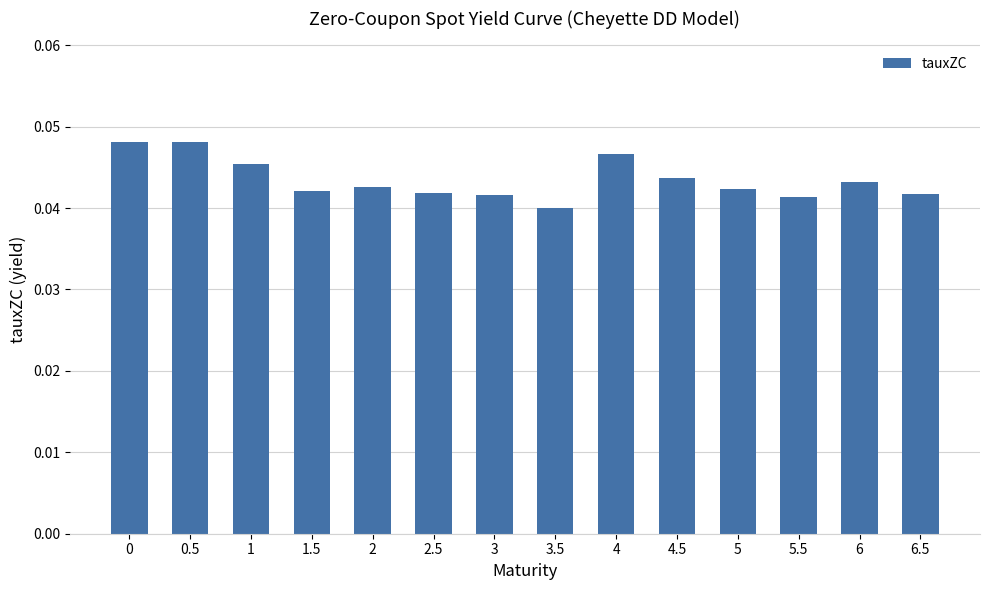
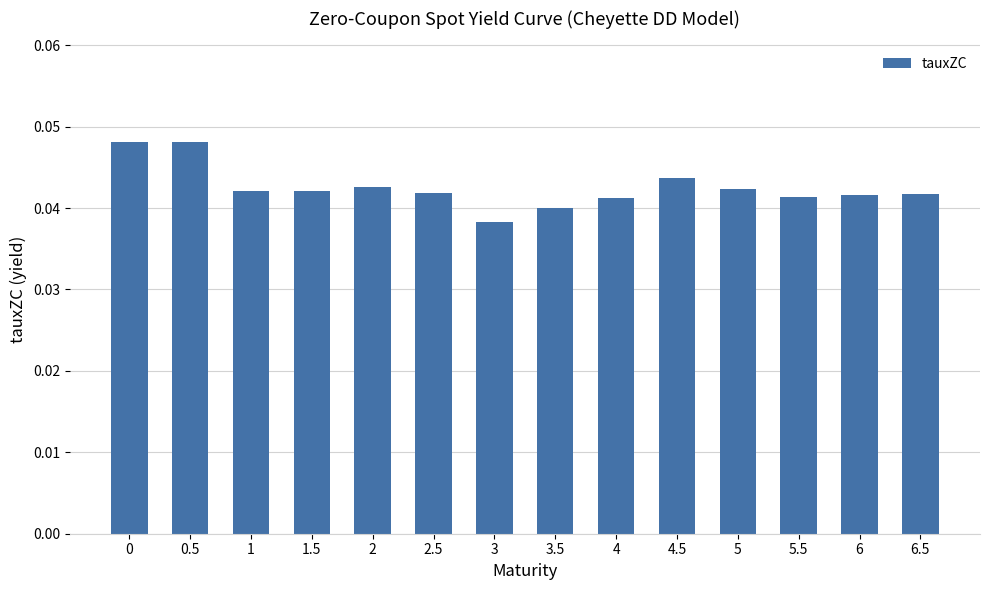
1: 0.045 -> 0.042
3: 0.042 -> 0.038
4: 0.047 -> 0.041
6: 0.043 -> 0.042
